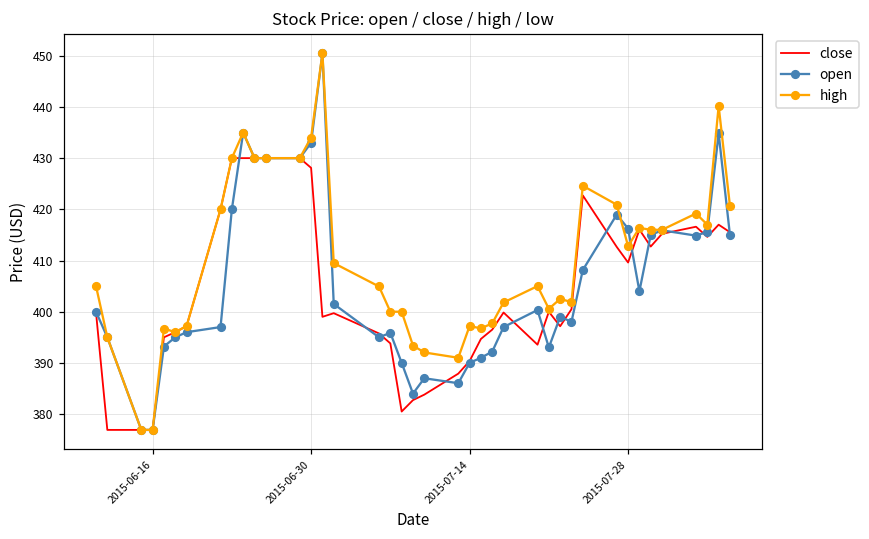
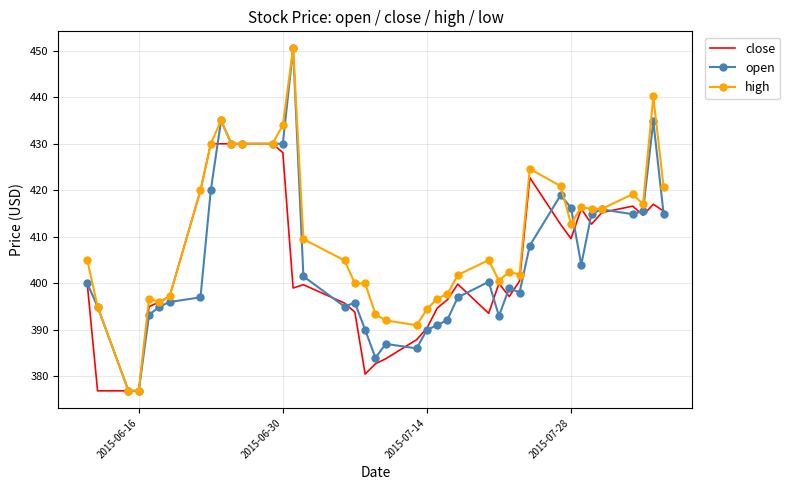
open, 2015-06-30: 433 -> 430
high, 2015-07-14: 397 -> 394
